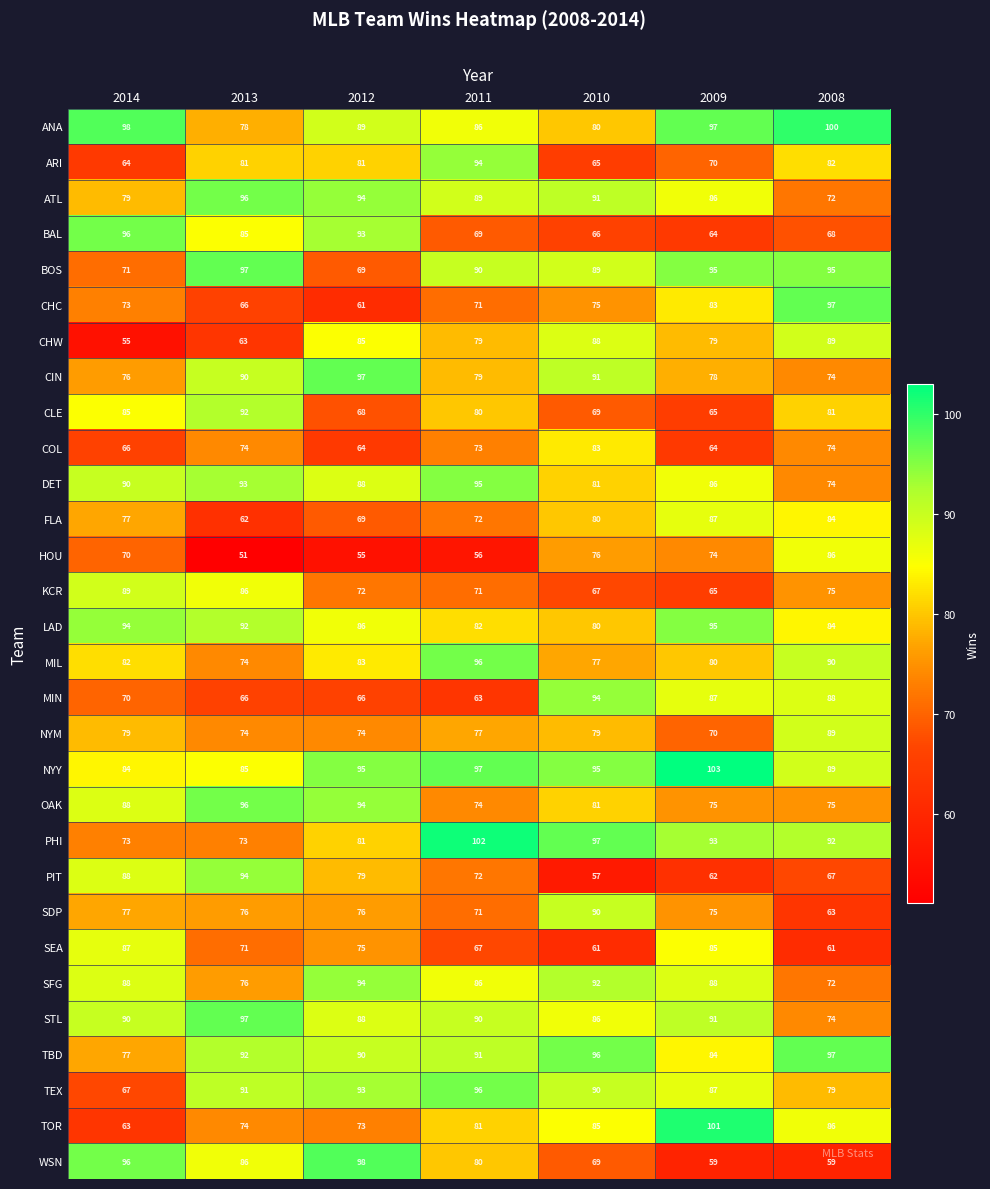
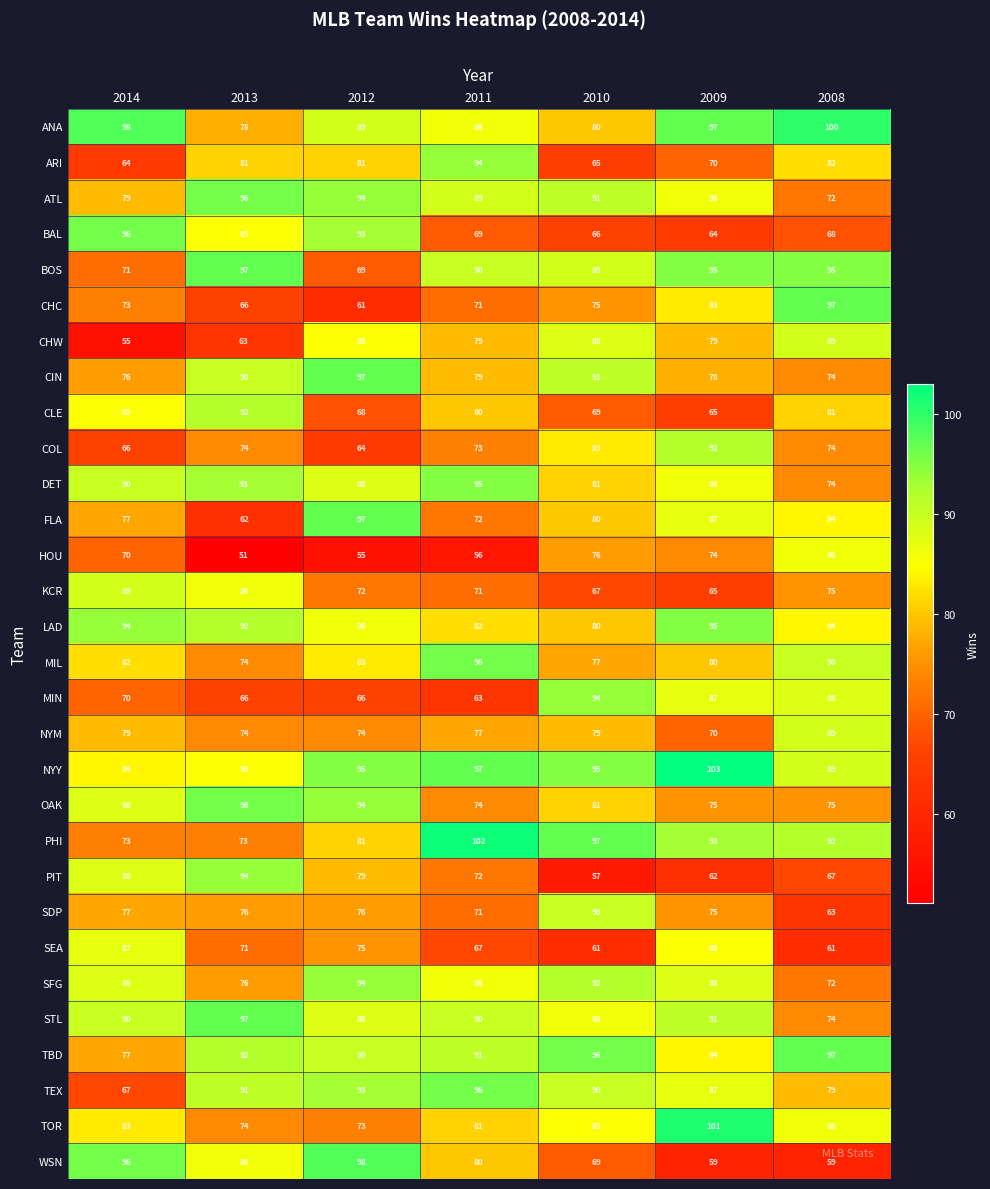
COL, 2009: 64 -> 92
FLA, 2012: 69 -> 97
TOR, 2014: 63 -> 83
